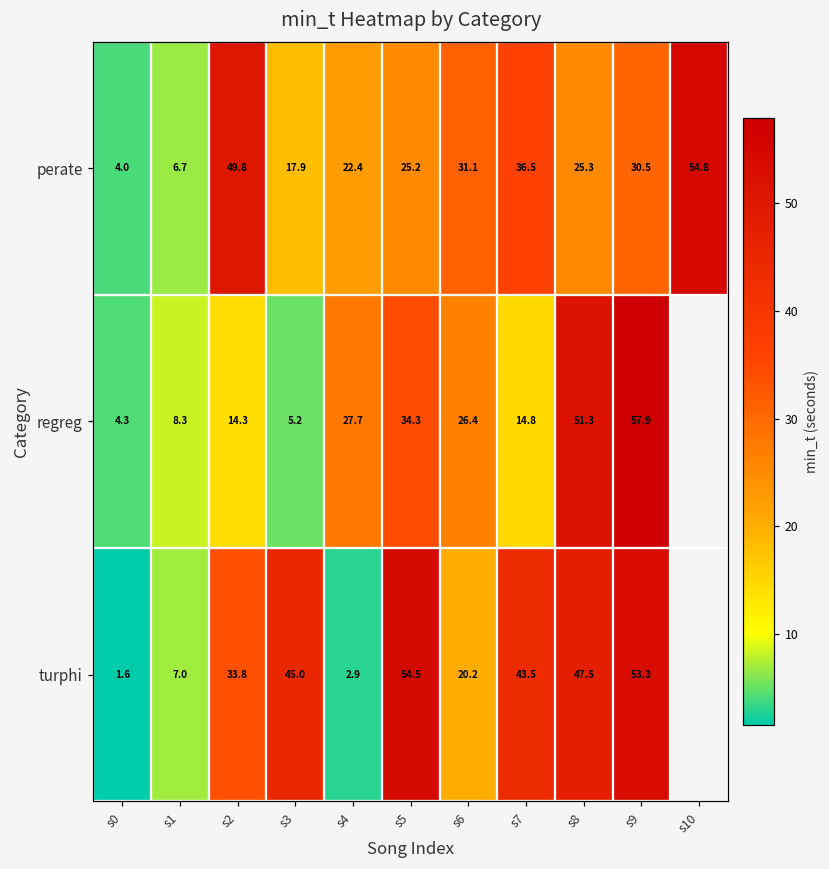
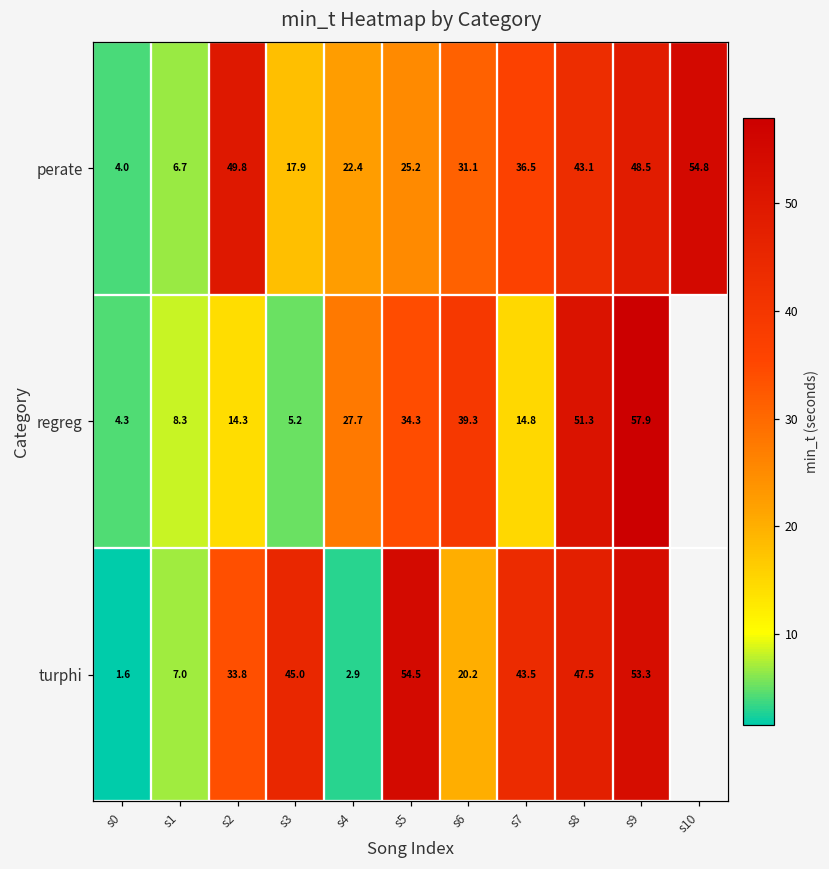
perate, s8: 25.3 -> 43.1
perate, s9: 30.5 -> 48.5
regreg, s6: 26.4 -> 39.3
